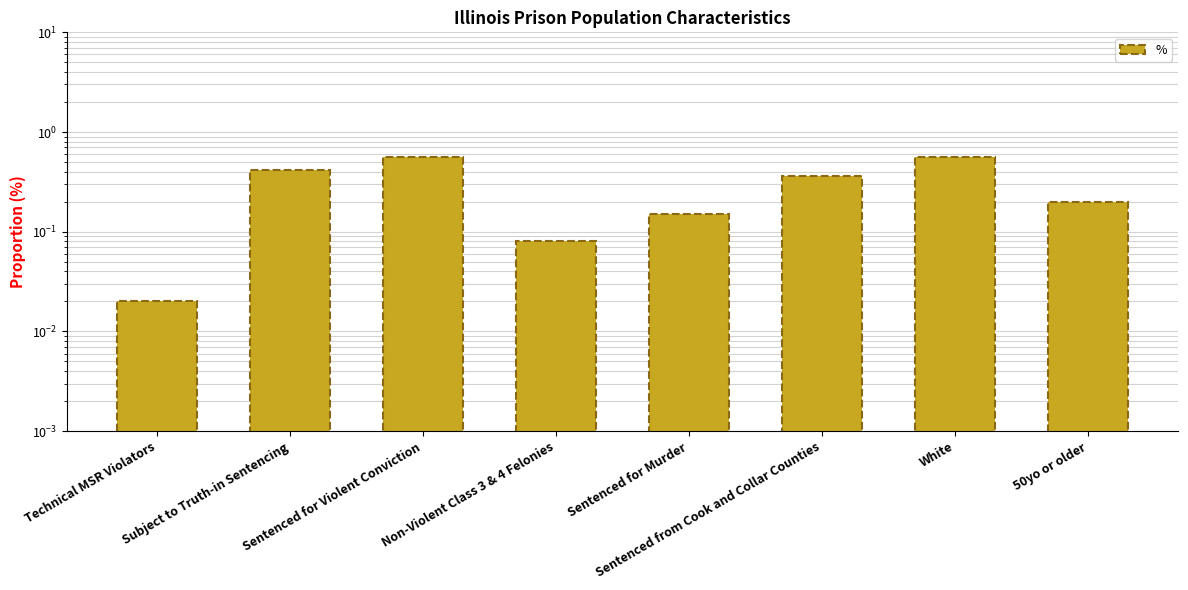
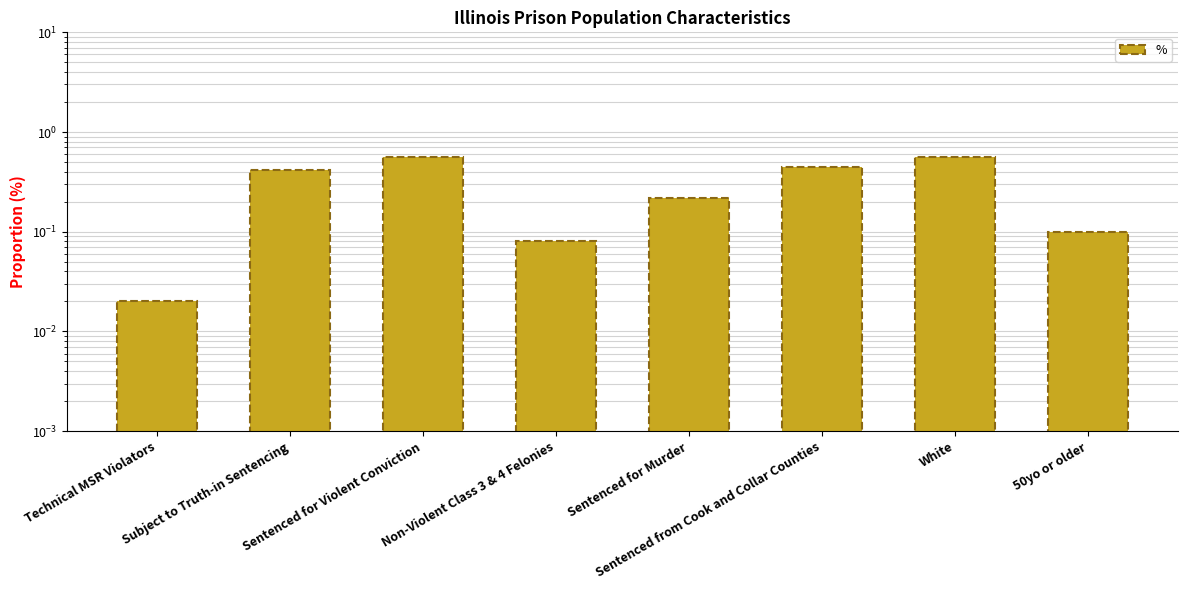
Sentenced for Murder: 0.15 -> 0.22
Sentenced from Cook and Collar Counties: 0.36 -> 0.5
50yo or older: 0.2 -> 0.1
